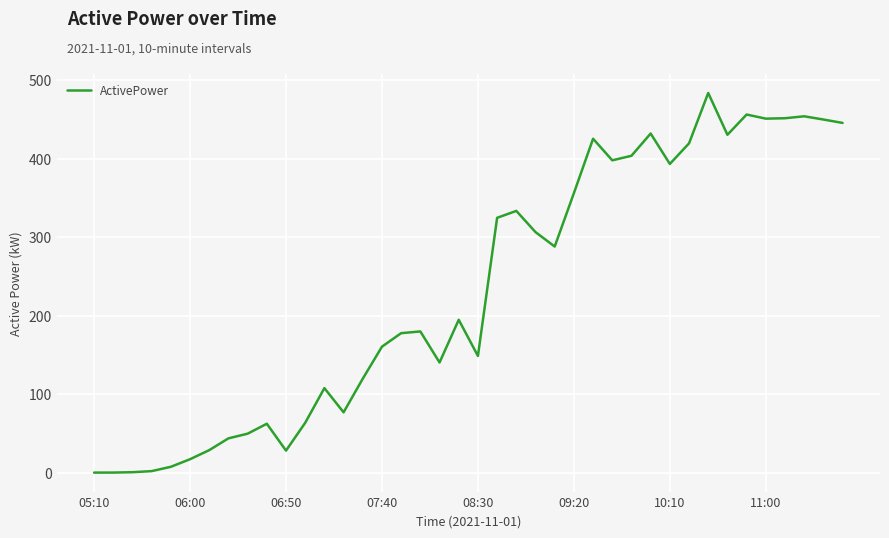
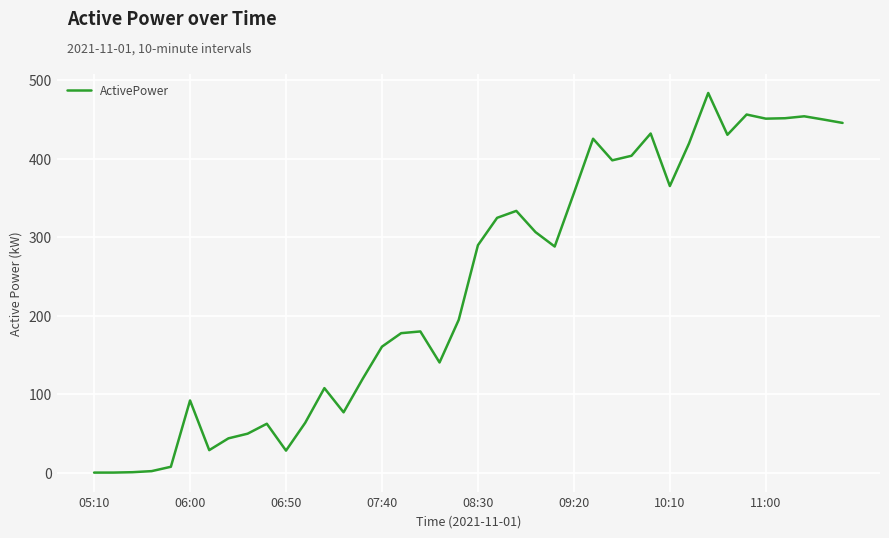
06:00: 20 -> 90
08:30: 150 -> 290
10:10: 390 -> 370
